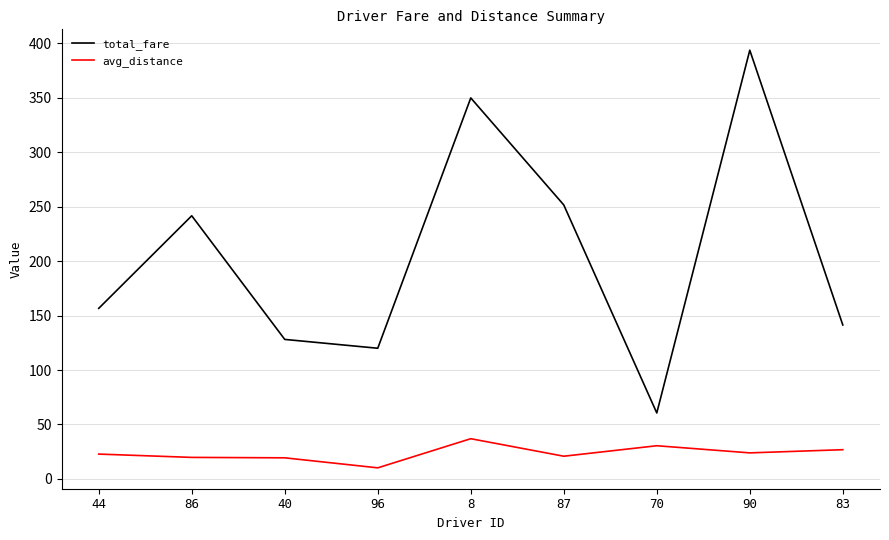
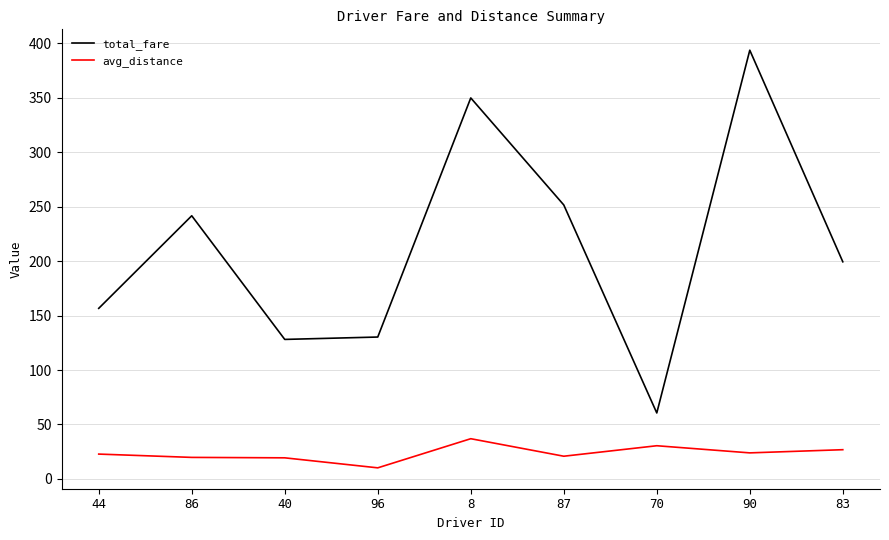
total_fare, 96: 120 -> 130
total_fare, 83: 141 -> 199
